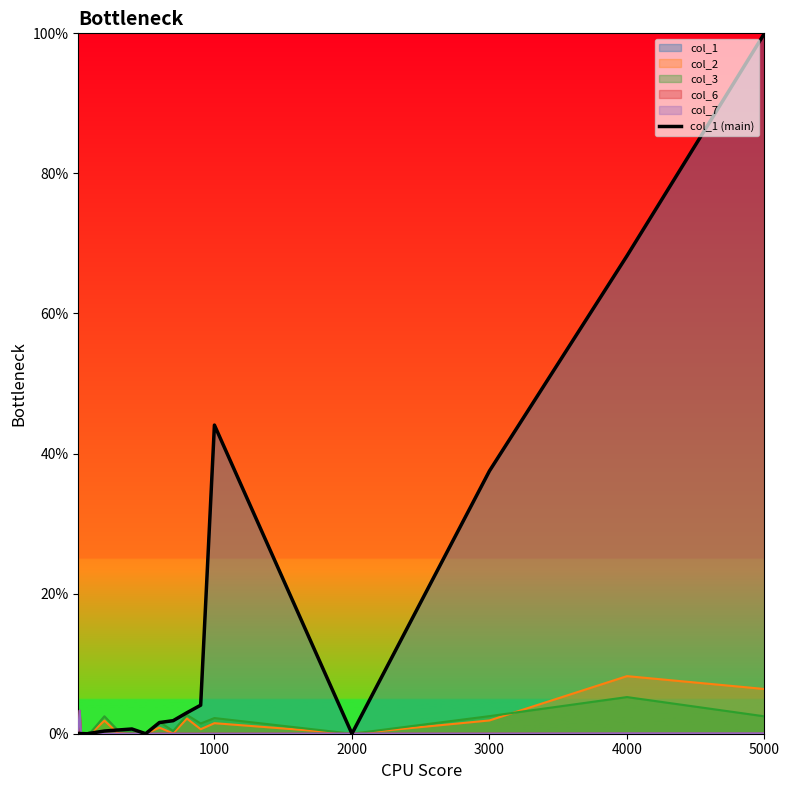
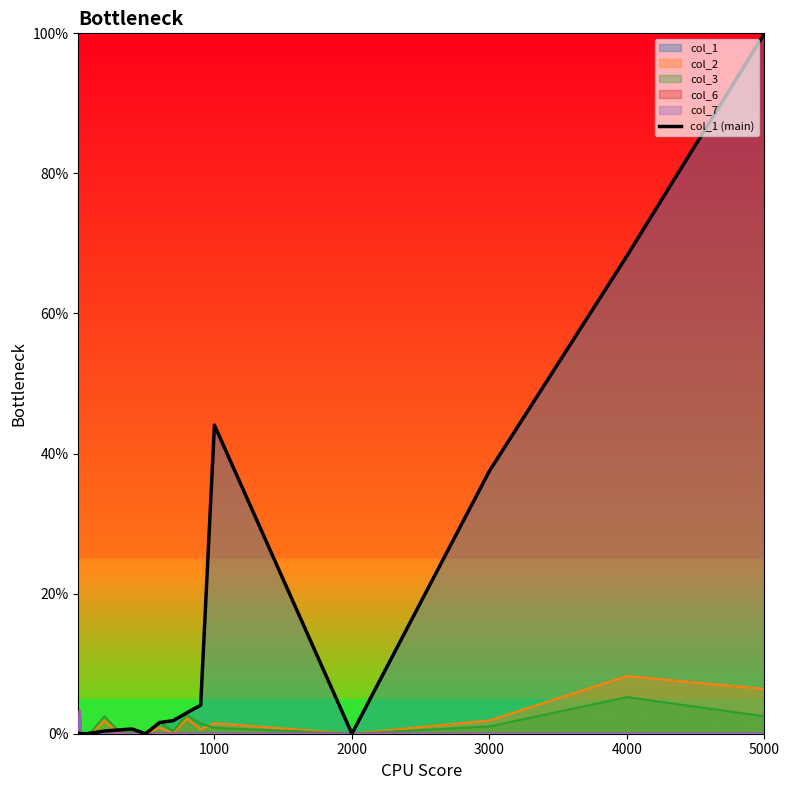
col_3, 1000: 2% -> 1%
col_3, 3000: 3% -> 1%
